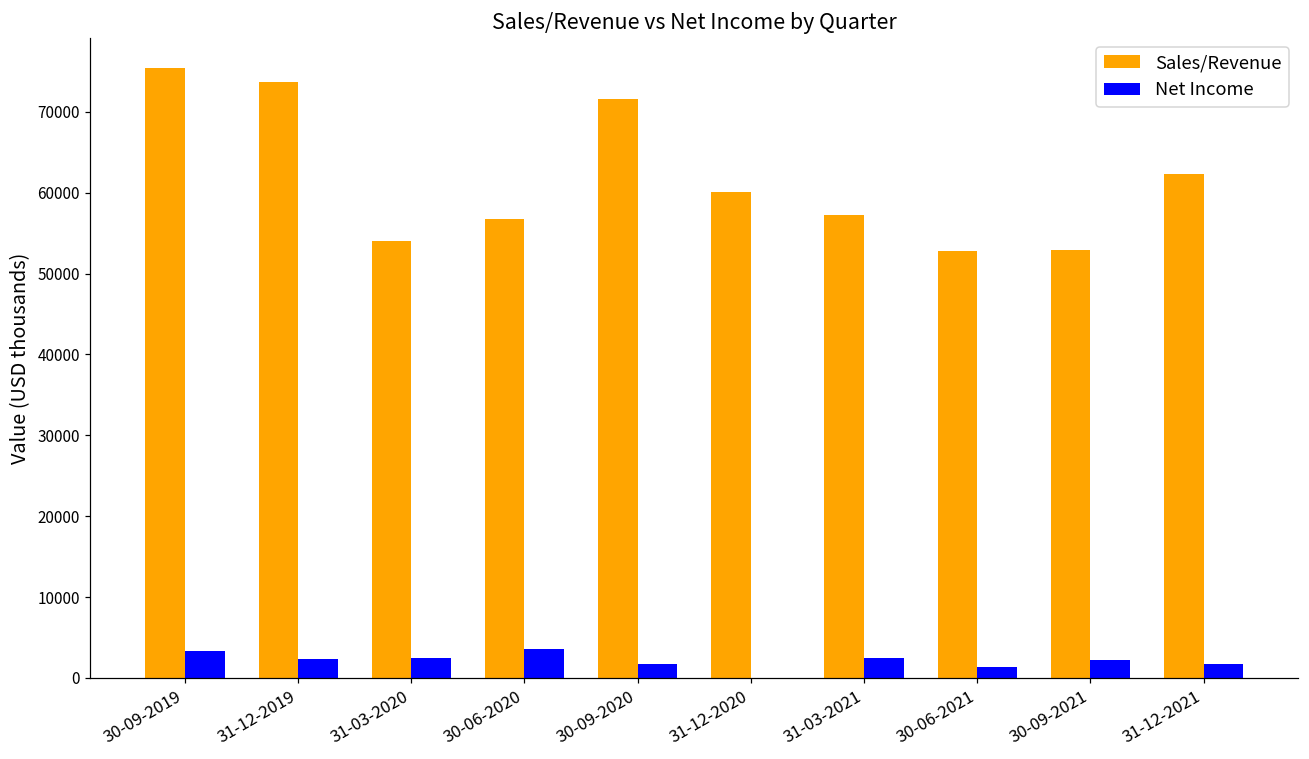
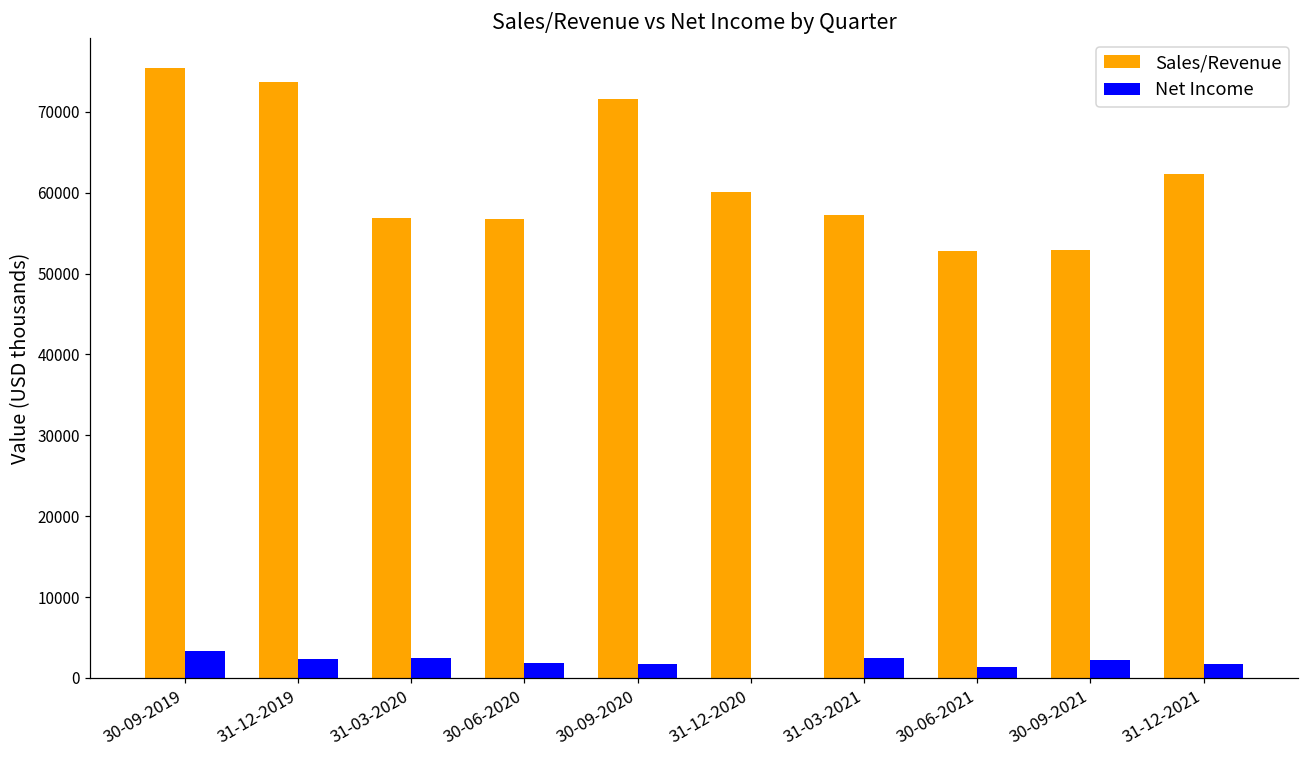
Sales/Revenue, 31-03-2020: 54000 -> 57000
Net Income, 30-06-2020: 4000 -> 2000
